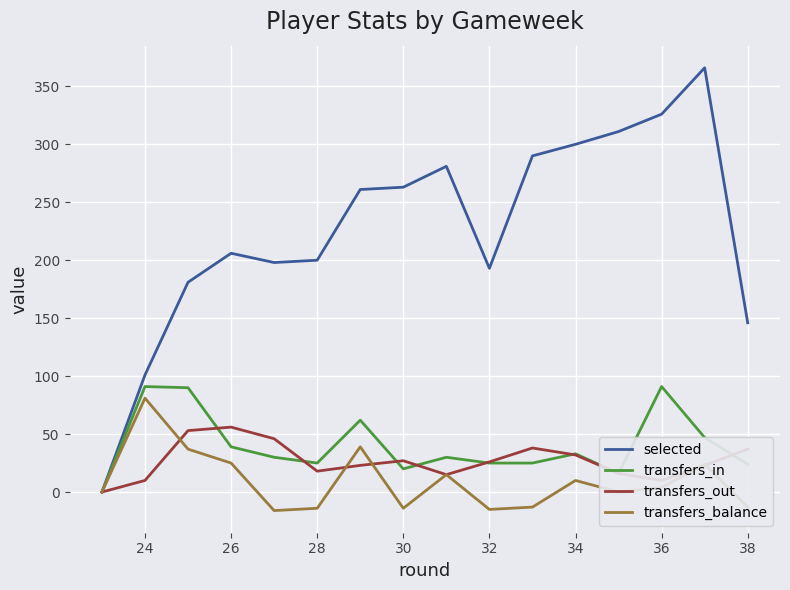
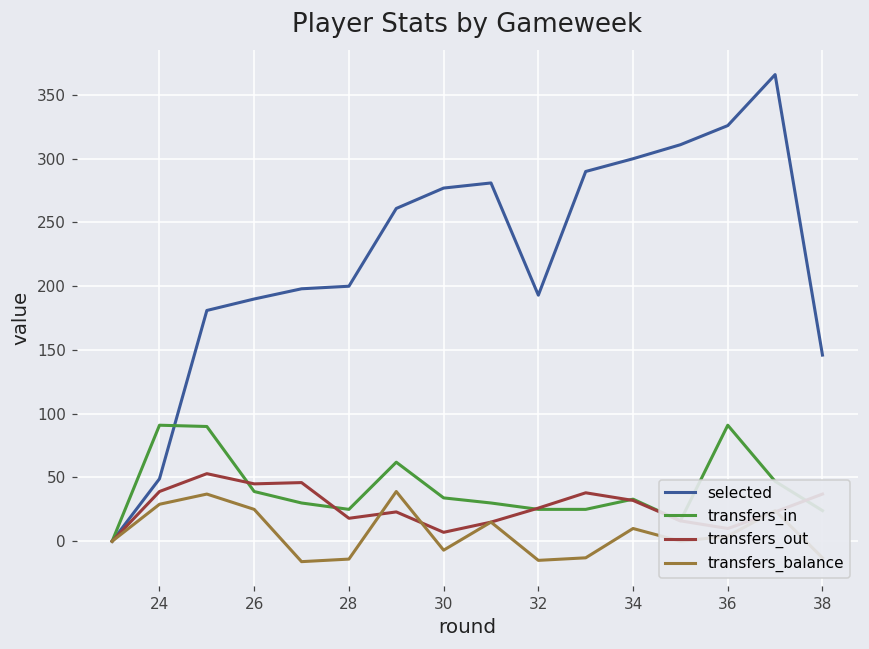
selected, 24: 101 -> 49
transfers_out, 24: 10 -> 39
transfers_balance, 24: 81 -> 29
selected, 26: 206 -> 190
transfers_out, 26: 56 -> 45
selected, 30: 263 -> 277
transfers_in, 30: 20 -> 34
transfers_out, 30: 27 -> 7
transfers_balance, 30: -14 -> -7
